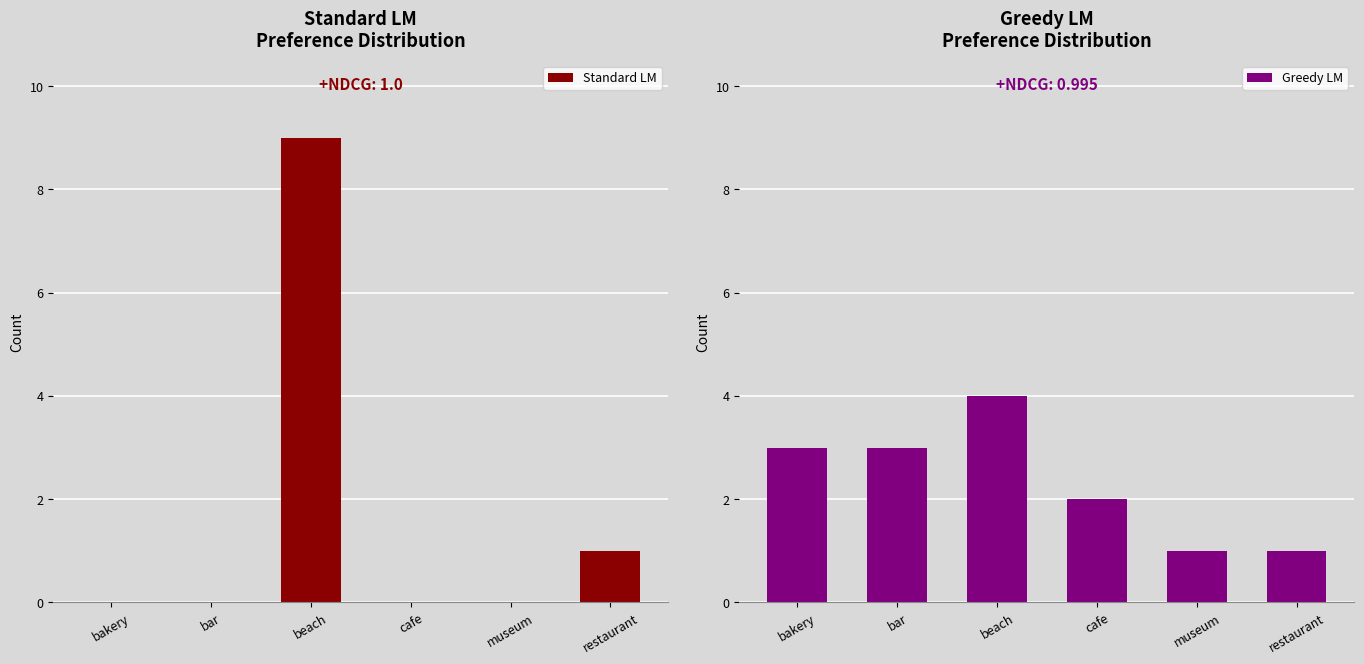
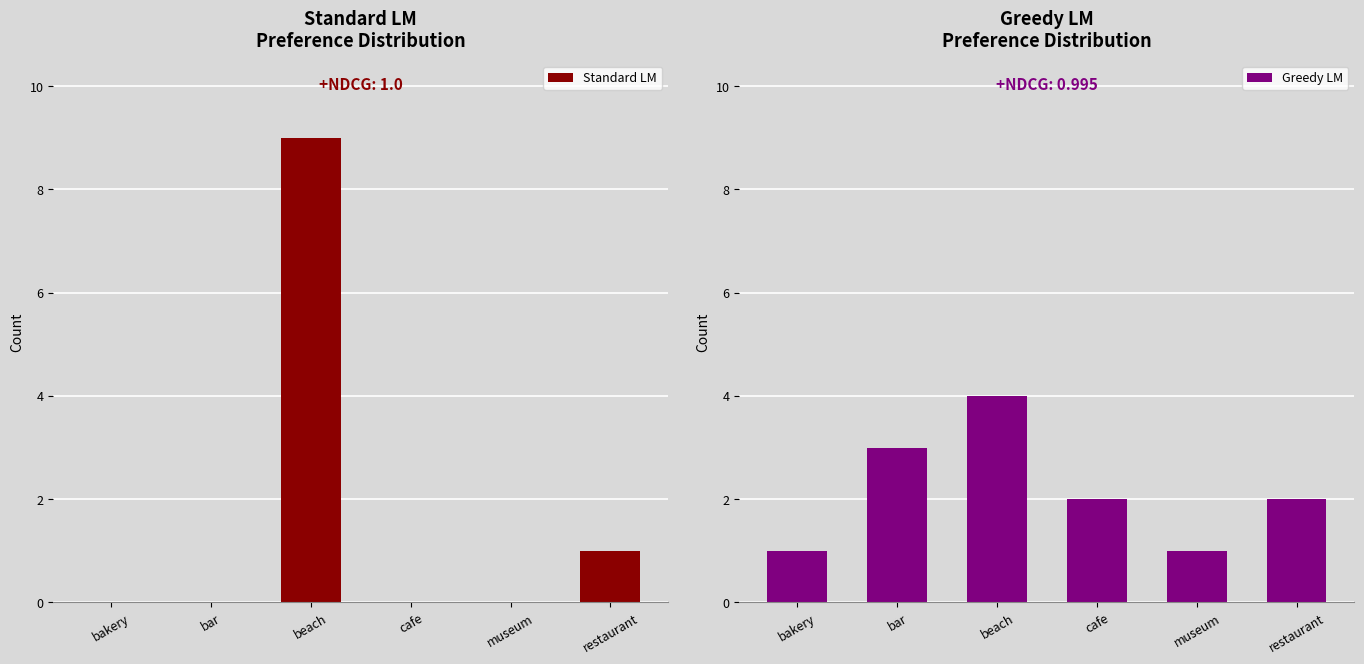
Greedy LM Preference Distribution, bakery: 3 -> 1
Greedy LM Preference Distribution, restaurant: 1 -> 2
